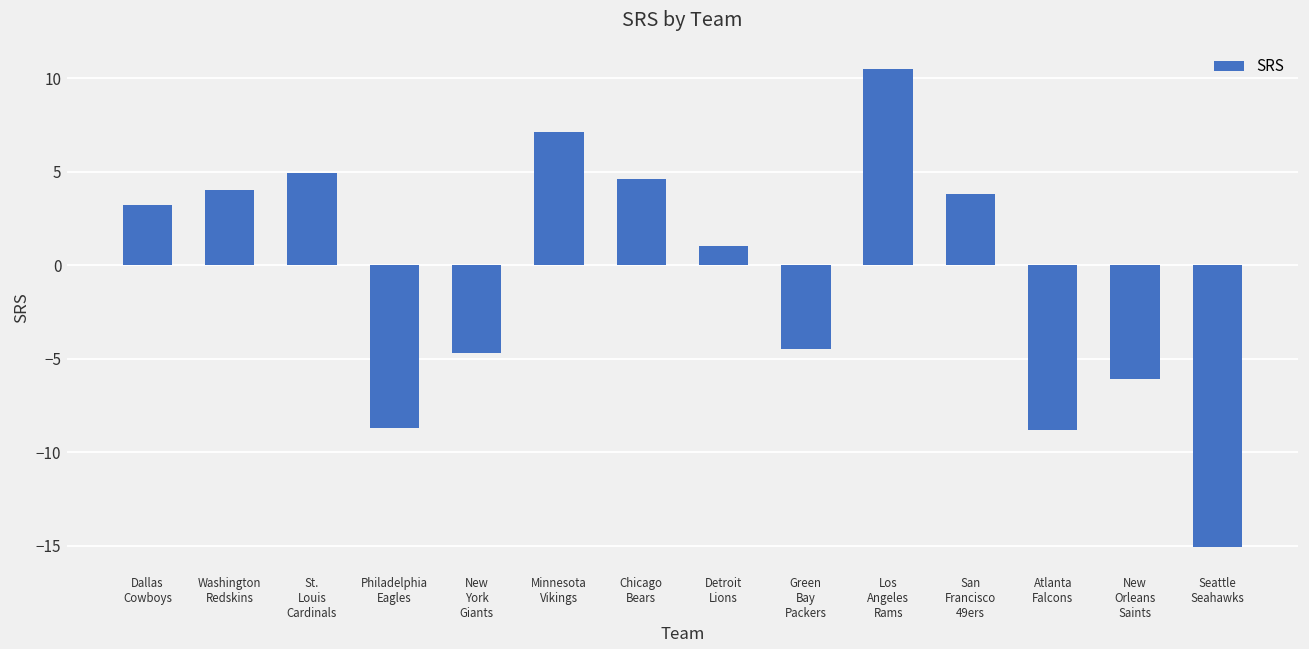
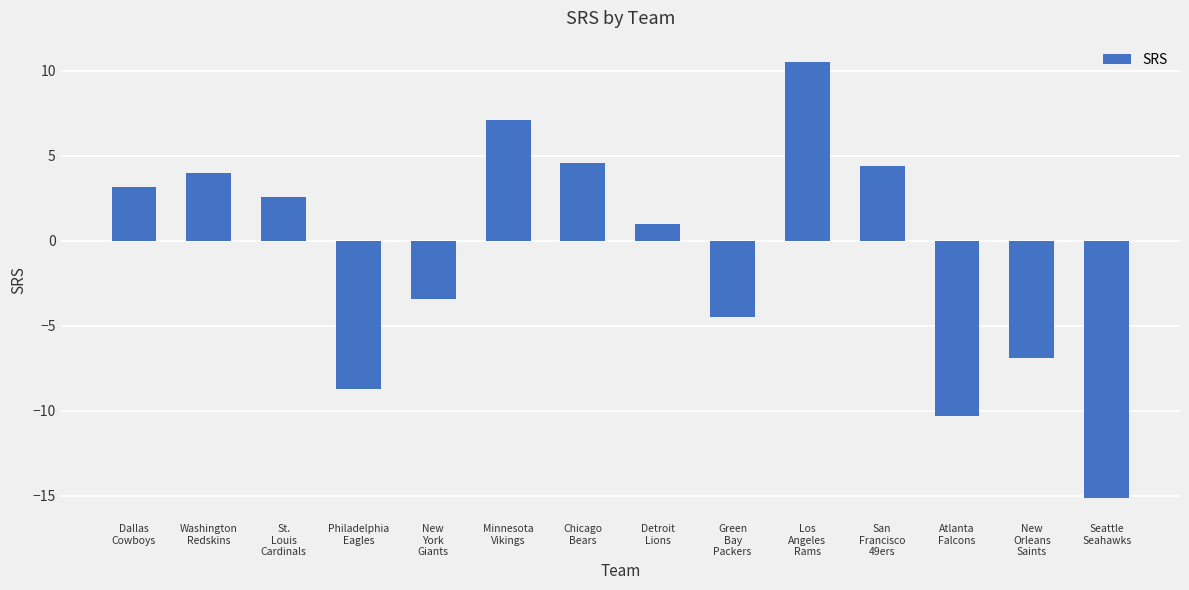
St. Louis Cardinals: 4.9 -> 2.6
New York Giants: -4.7 -> -3.4
San Francisco 49ers: 3.8 -> 4.4
Atlanta Falcons: -8.8 -> -10.3
New Orleans Saints: -6.1 -> -6.9
